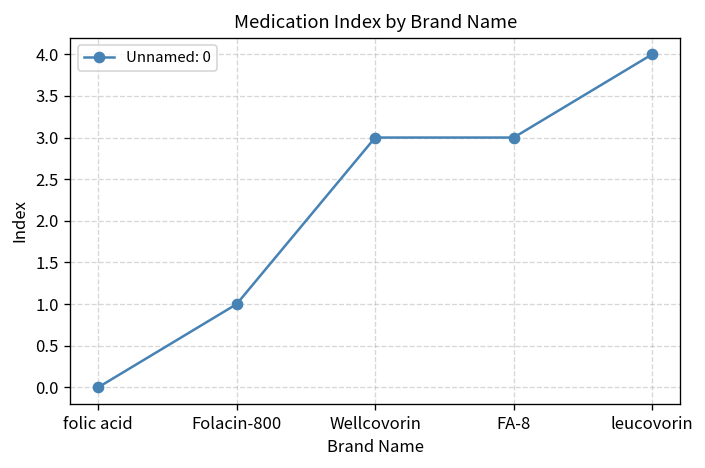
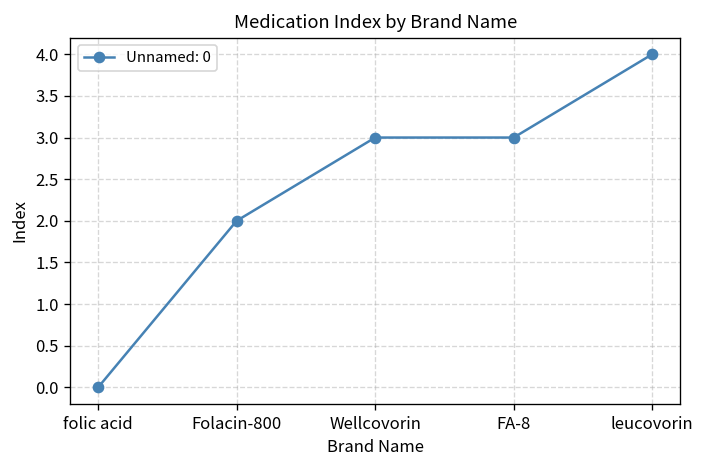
Folacin-800: 1 -> 2
